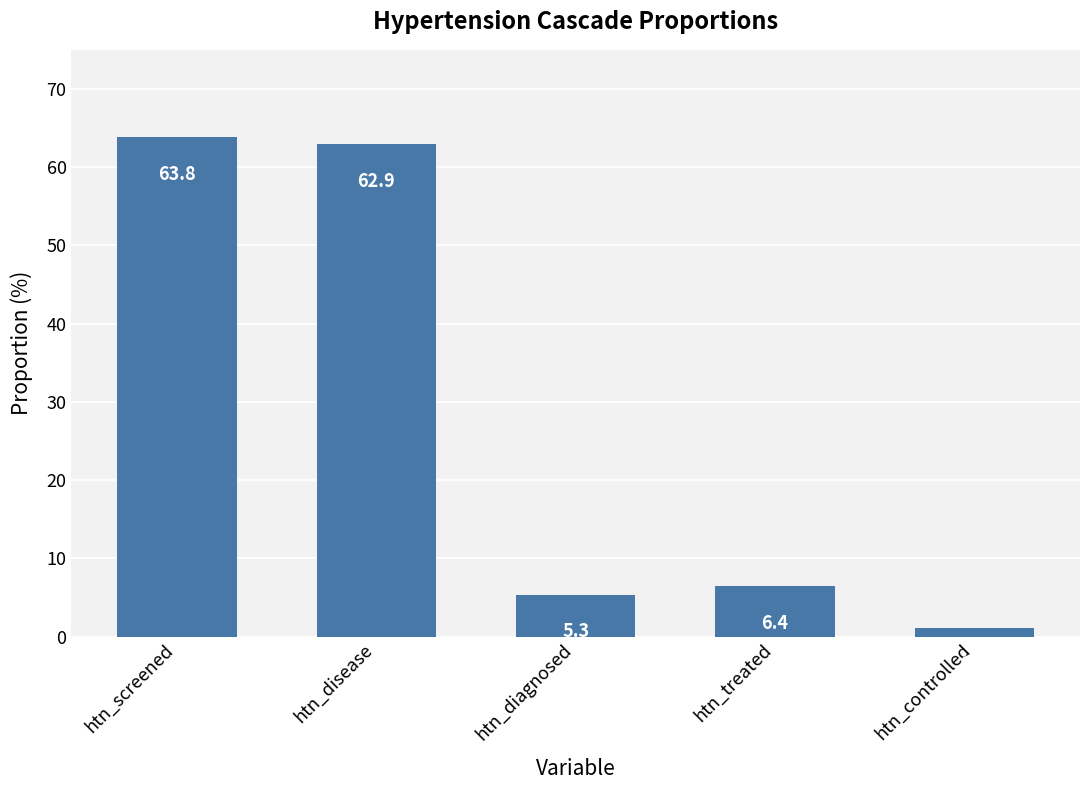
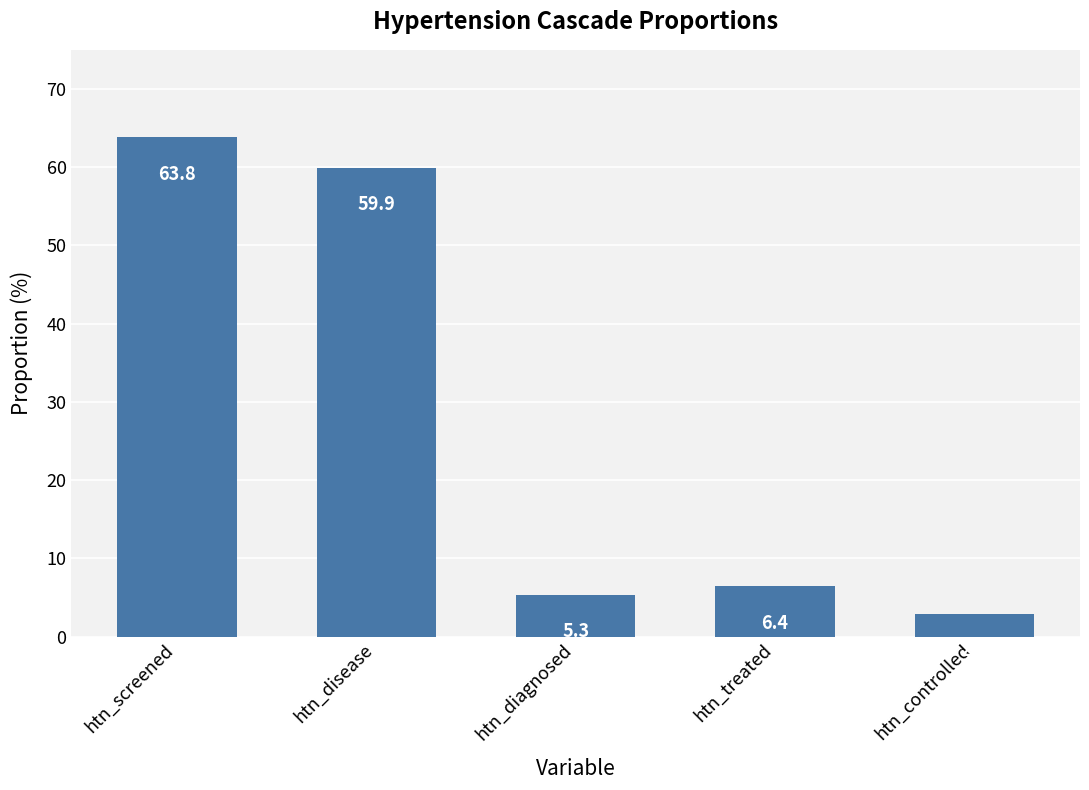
htn_disease: 62.9 -> 59.9
htn_controlled: 1 -> 3
